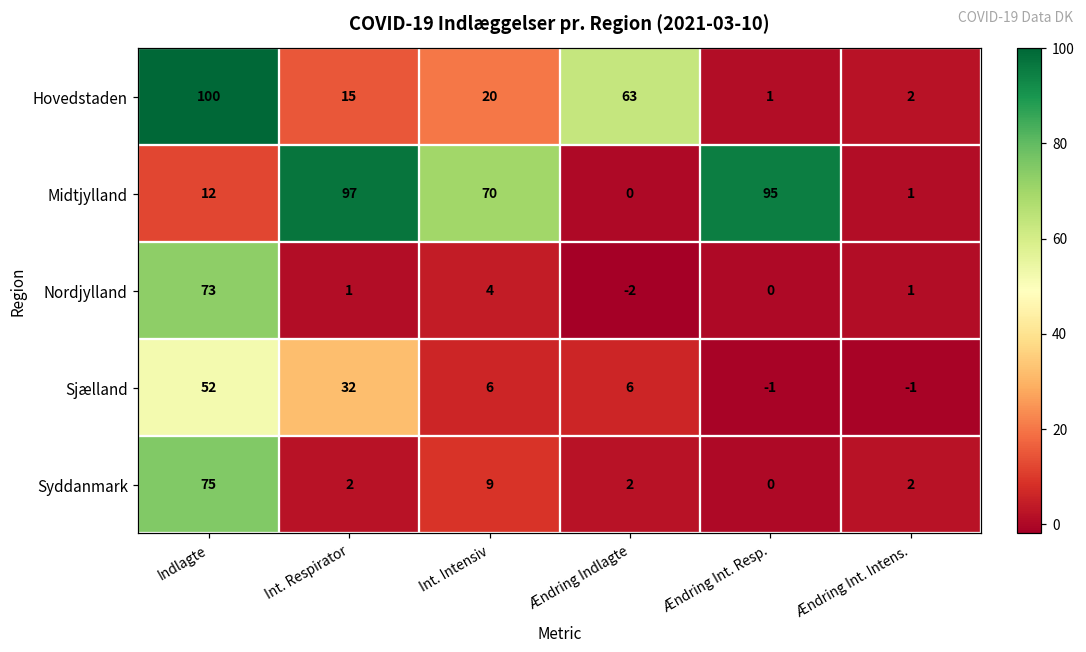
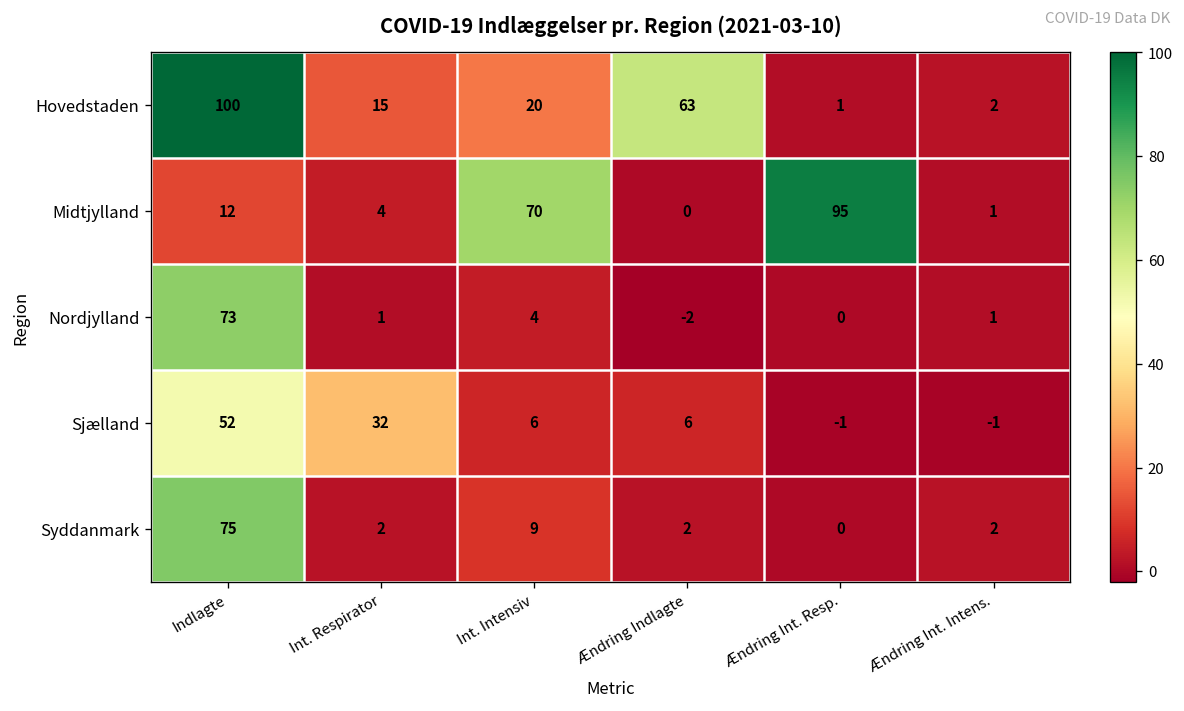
Midtjylland, Int. Respirator: 97 -> 4
